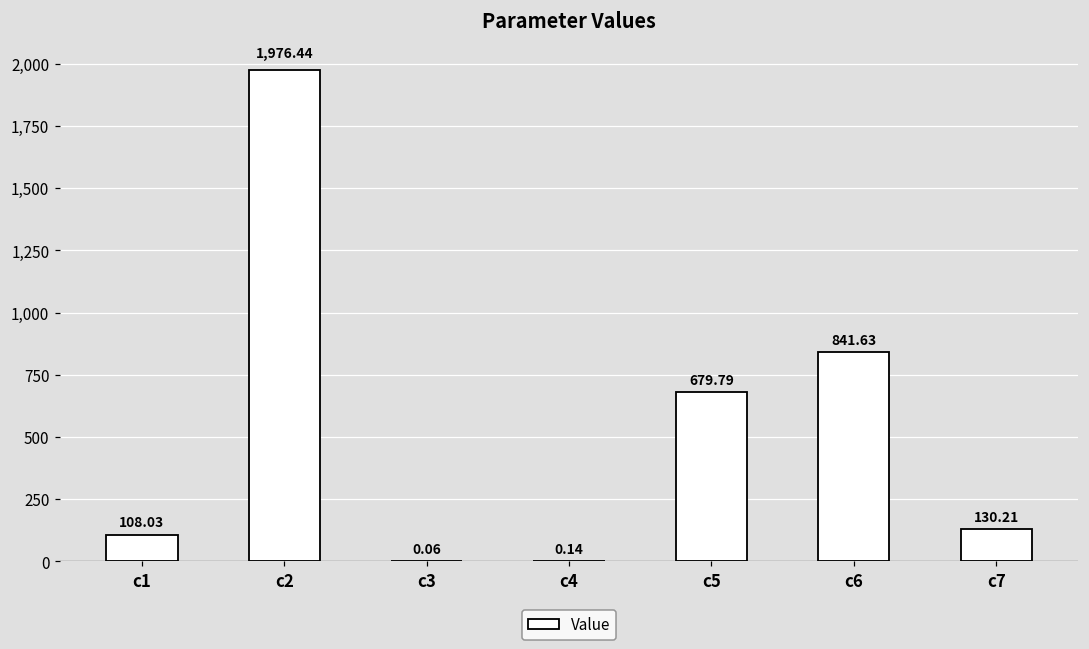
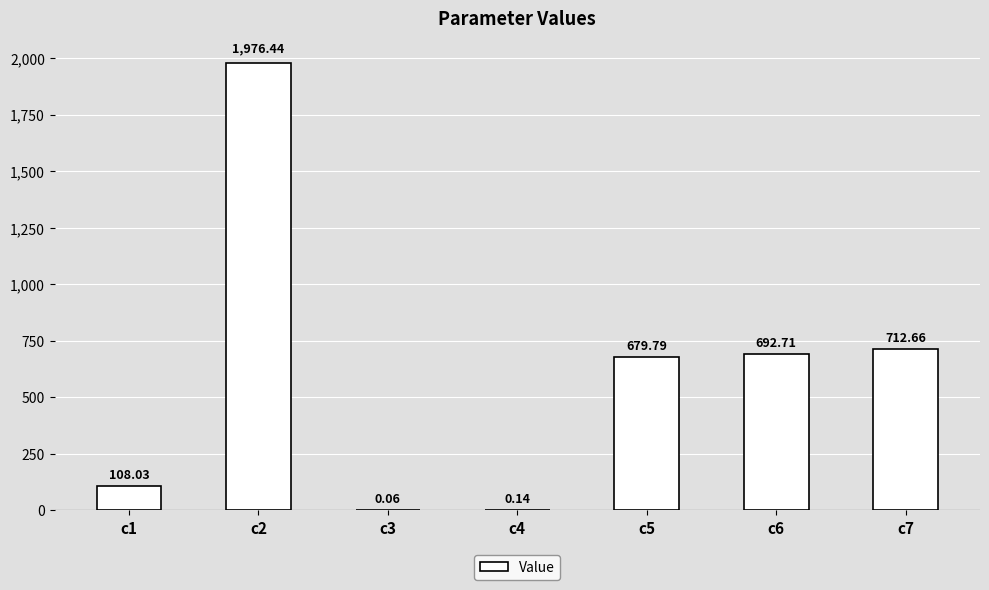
c6: 841.63 -> 692.71
c7: 130.21 -> 712.66
